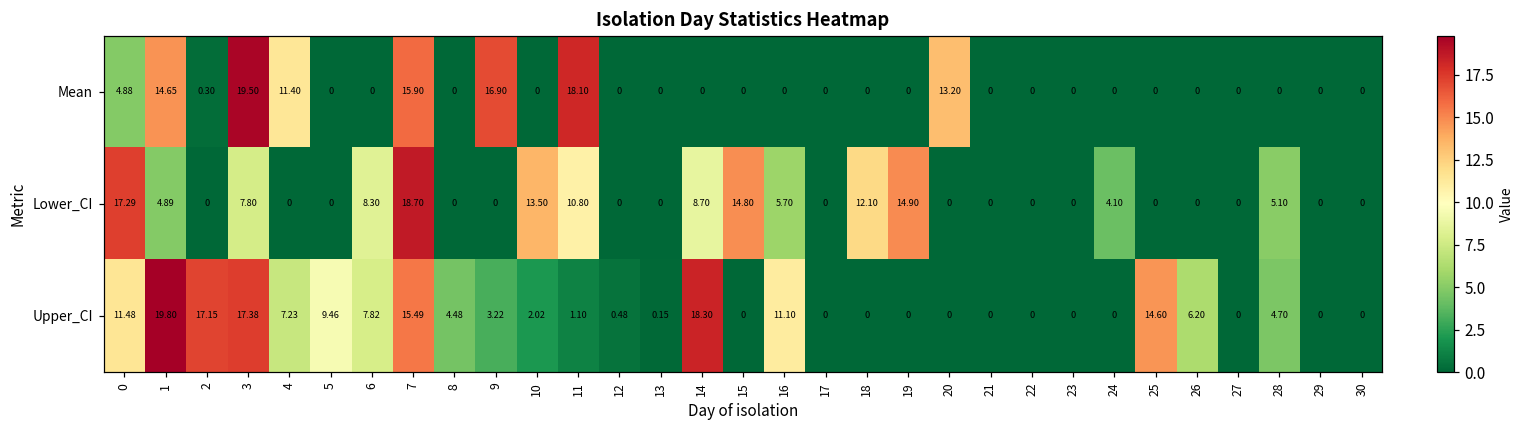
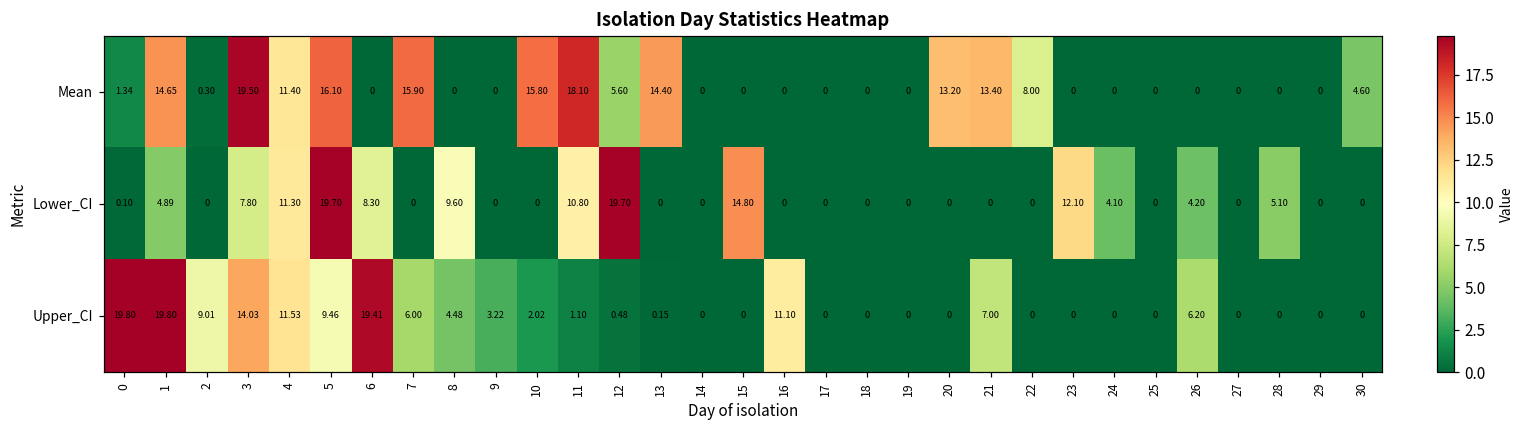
Mean, 0: 4.88 -> 1.34
Mean, 5: 0 -> 16.10
Mean, 9: 16.90 -> 0
Mean, 10: 0 -> 15.80
Mean, 12: 0 -> 5.60
Mean, 13: 0 -> 14.40
Mean, 21: 0 -> 13.40
Mean, 22: 0 -> 8.00
Mean, 30: 0 -> 4.60
Lower_CI, 0: 17.29 -> 0.10
Lower_CI, 4: 0 -> 11.30
Lower_CI, 5: 0 -> 19.70
Lower_CI, 7: 18.70 -> 0
Lower_CI, 8: 0 -> 9.60
Lower_CI, 10: 13.50 -> 0
Lower_CI, 12: 0 -> 19.70
Lower_CI, 14: 8.70 -> 0
Lower_CI, 16: 5.70 -> 0
Lower_CI, 18: 12.10 -> 0
Lower_CI, 19: 14.90 -> 0
Lower_CI, 23: 0 -> 12.10
Lower_CI, 26: 0 -> 4.20
Upper_CI, 0: 11.48 -> 19.80
Upper_CI, 2: 17.15 -> 9.01
Upper_CI, 3: 17.38 -> 14.03
Upper_CI, 4: 7.23 -> 11.53
Upper_CI, 6: 7.82 -> 19.41
Upper_CI, 7: 15.49 -> 6.00
Upper_CI, 14: 18.30 -> 0
Upper_CI, 21: 0 -> 7.00
Upper_CI, 25: 14.60 -> 0
Upper_CI, 28: 4.70 -> 0
